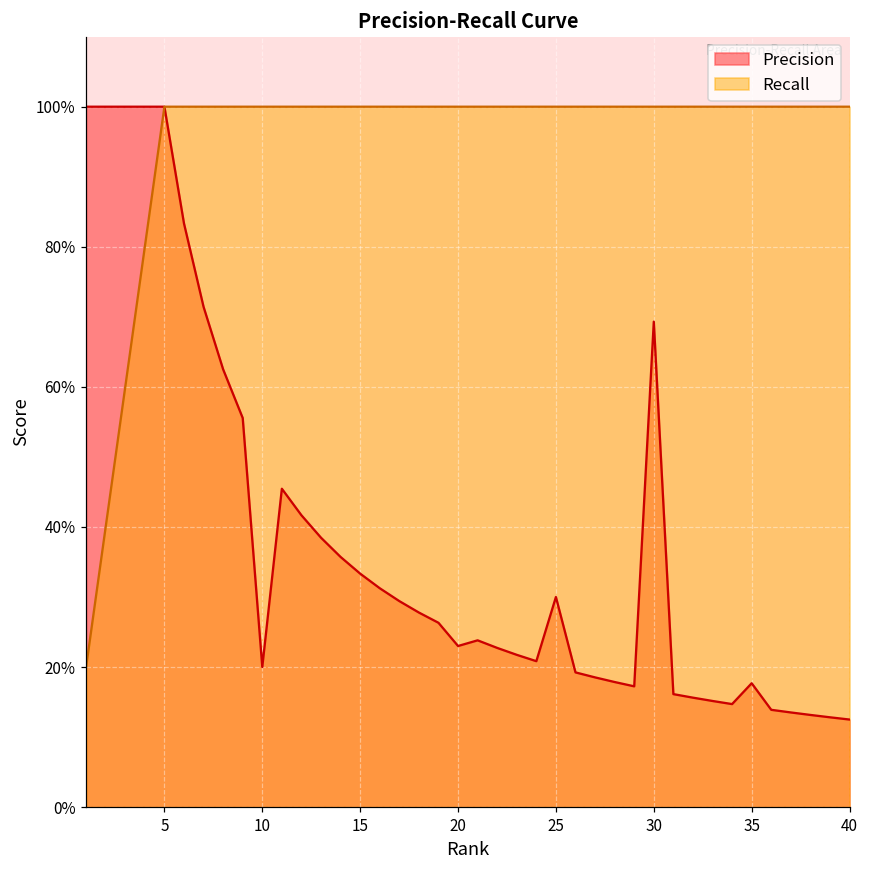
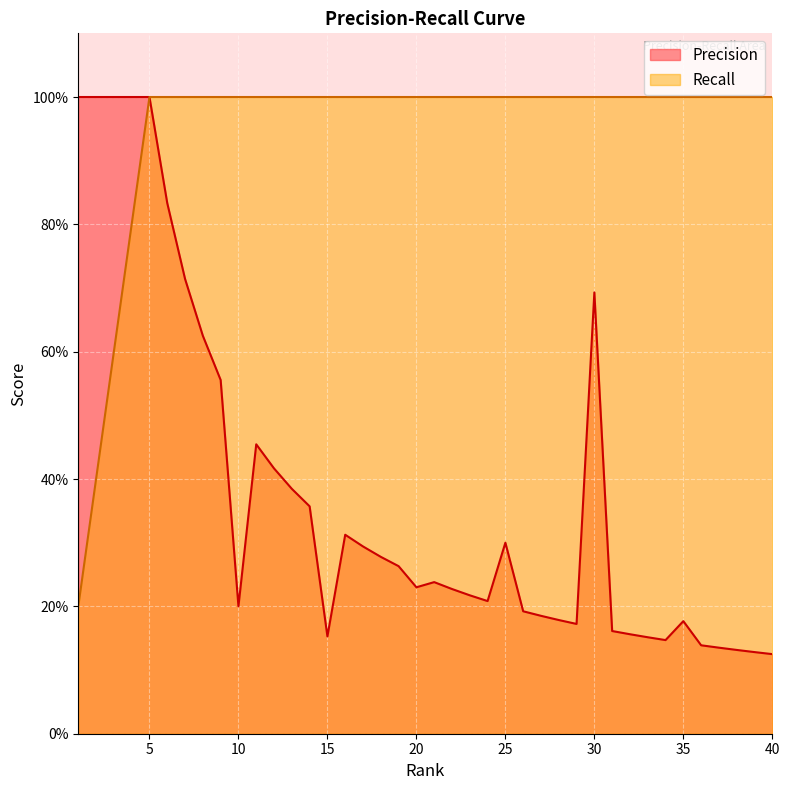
Precision, 15: 33% -> 15%
